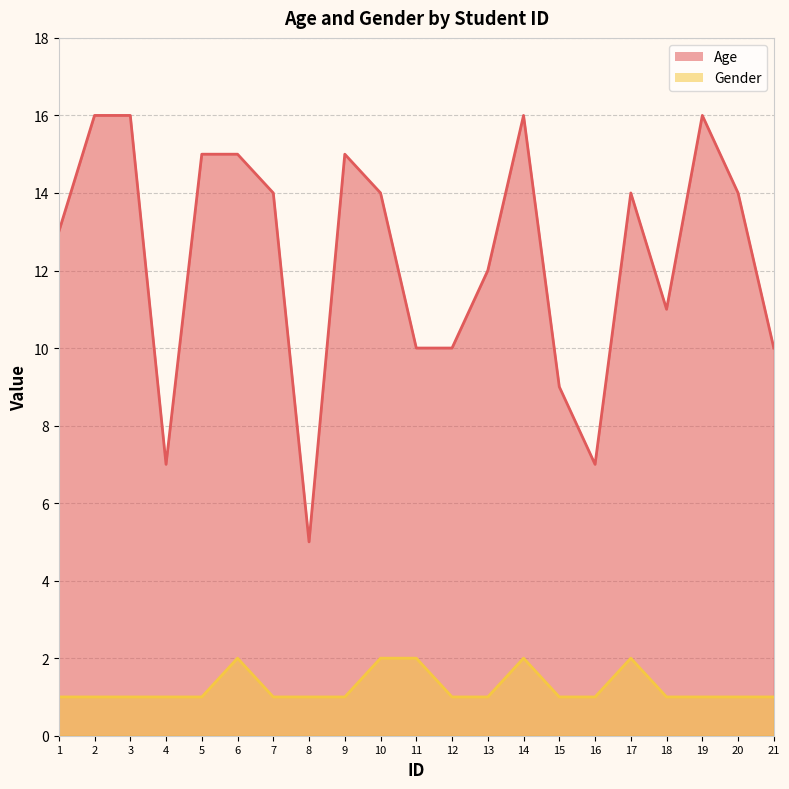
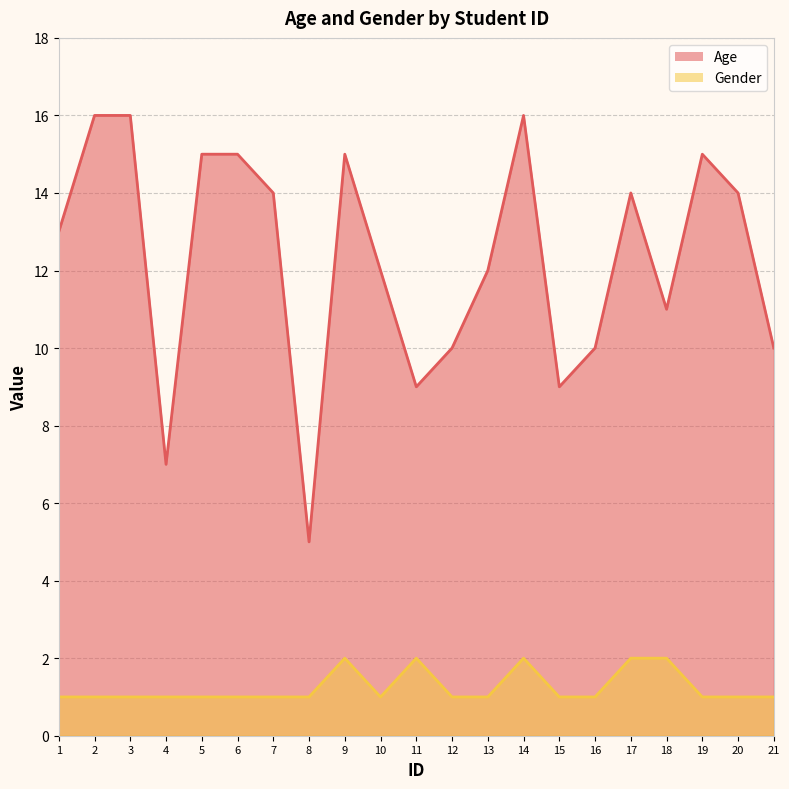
Gender, 6: 2 -> 1
Gender, 9: 1 -> 2
Age, 10: 14 -> 12
Gender, 10: 2 -> 1
Age, 11: 10 -> 9
Age, 16: 7 -> 10
Gender, 18: 1 -> 2
Age, 19: 16 -> 15
